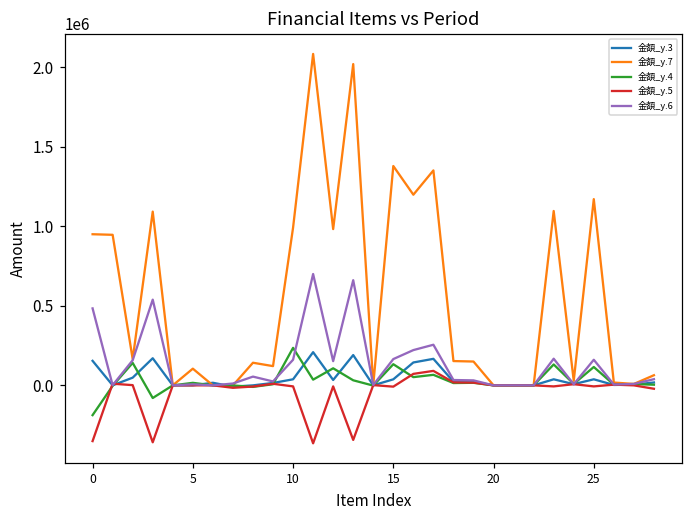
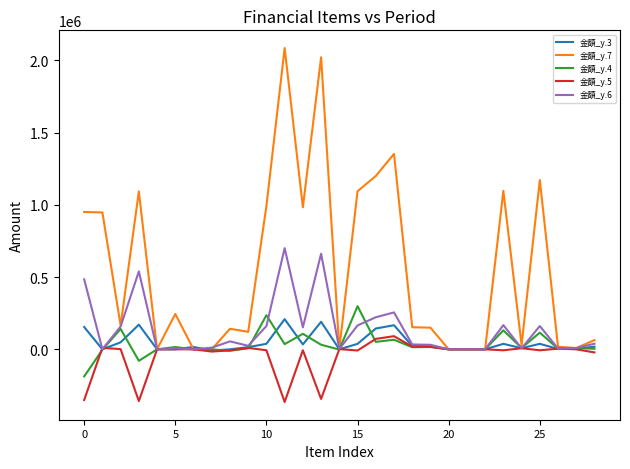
金額_y.7, 5: 110000 -> 240000
金額_y.7, 15: 1380000 -> 1090000
金額_y.4, 15: 130000 -> 300000
